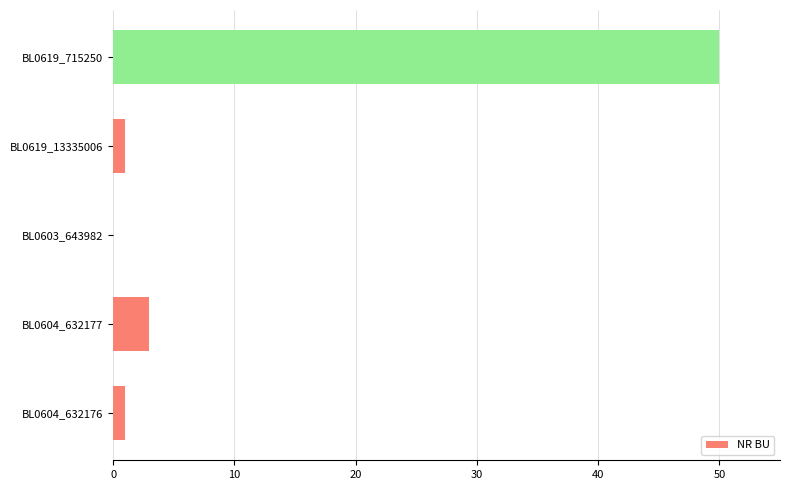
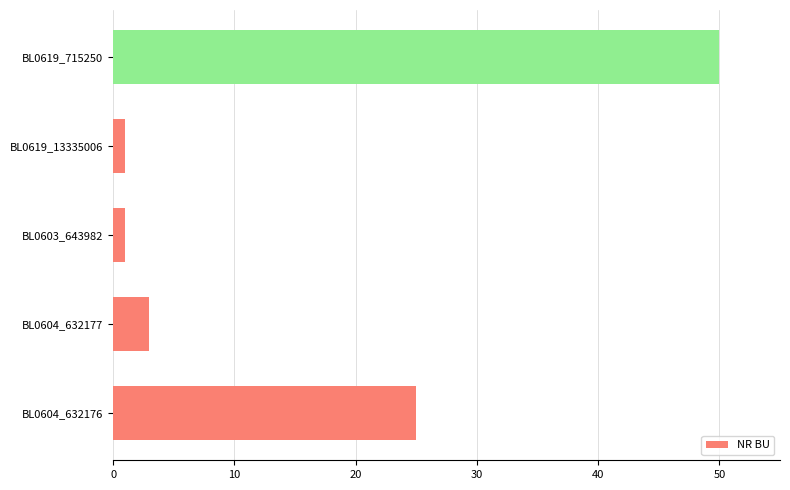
BL0603_643982: 0 -> 1
BL0604_632176: 1 -> 25
